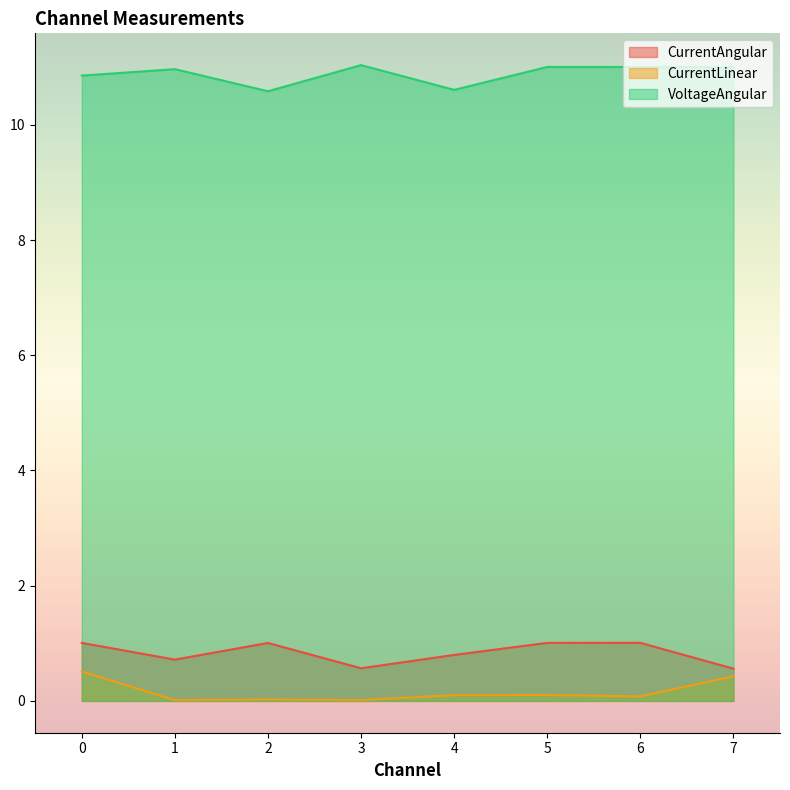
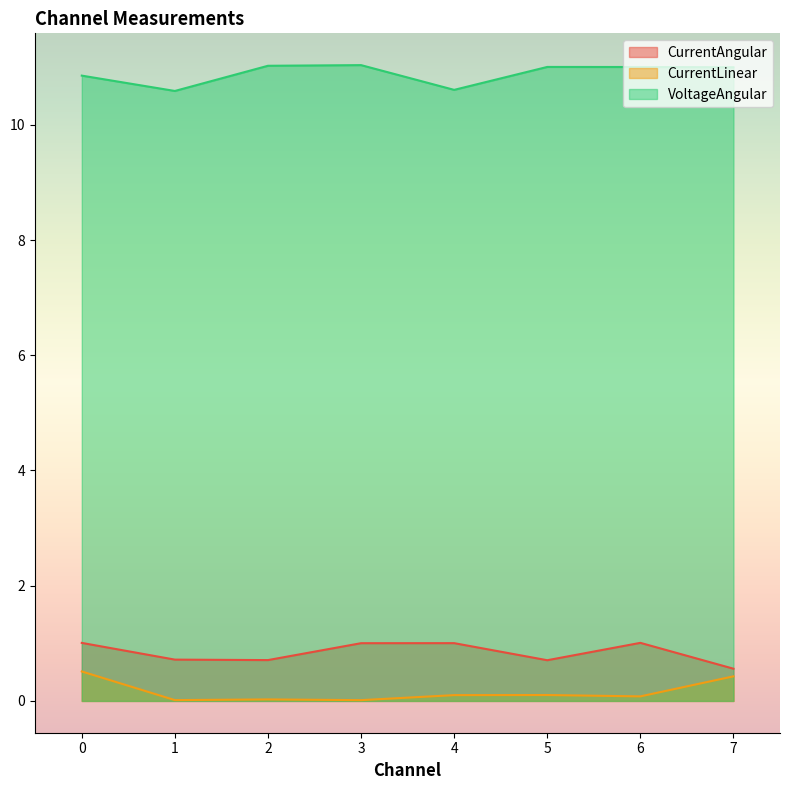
VoltageAngular, 1: 11.0 -> 10.6
CurrentAngular, 2: 1.0 -> 0.7
VoltageAngular, 2: 10.6 -> 11.0
CurrentAngular, 3: 0.6 -> 1.0
CurrentAngular, 4: 0.8 -> 1.0
CurrentAngular, 5: 1.0 -> 0.7
